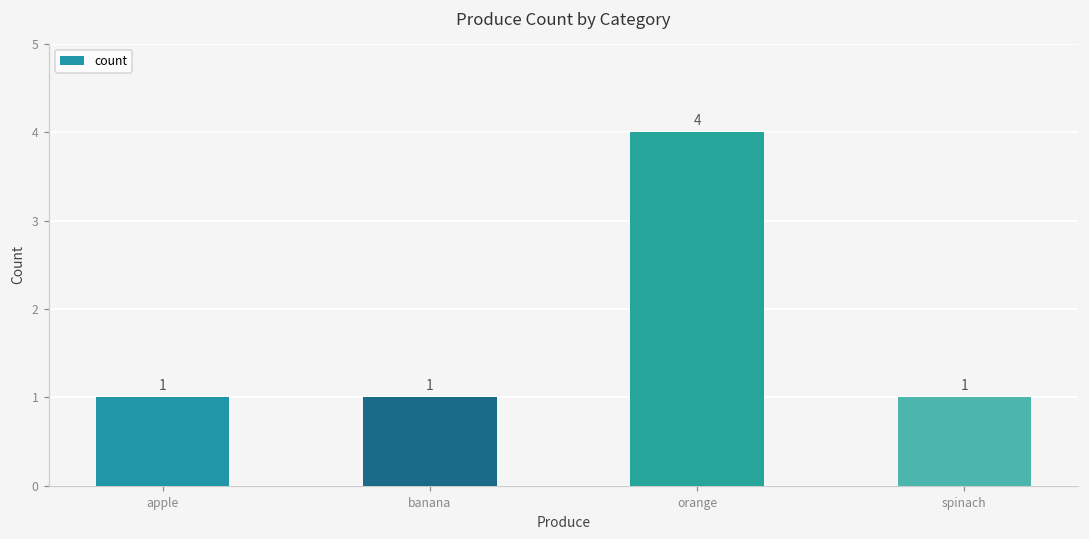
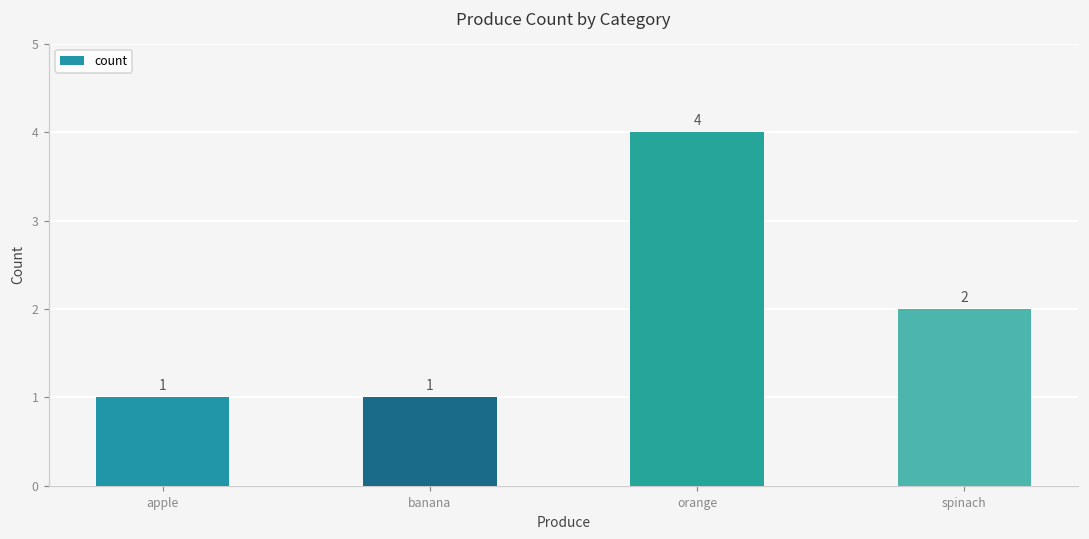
spinach: 1 -> 2
